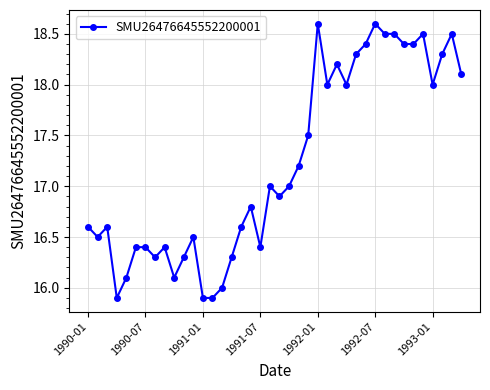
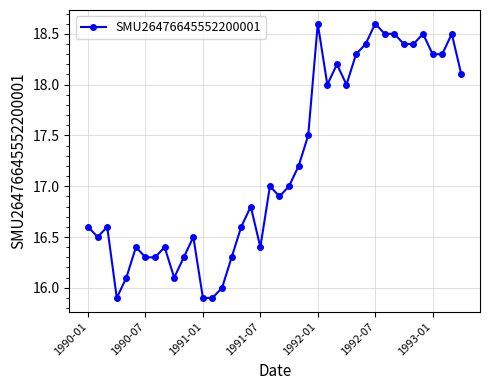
1990-07: 16.4 -> 16.3
1993-01: 18.0 -> 18.3
